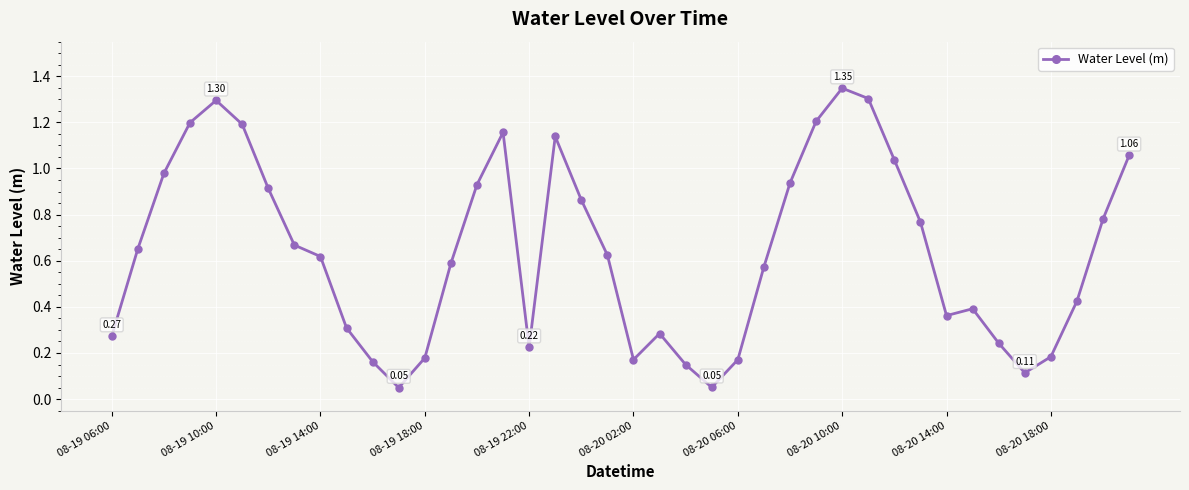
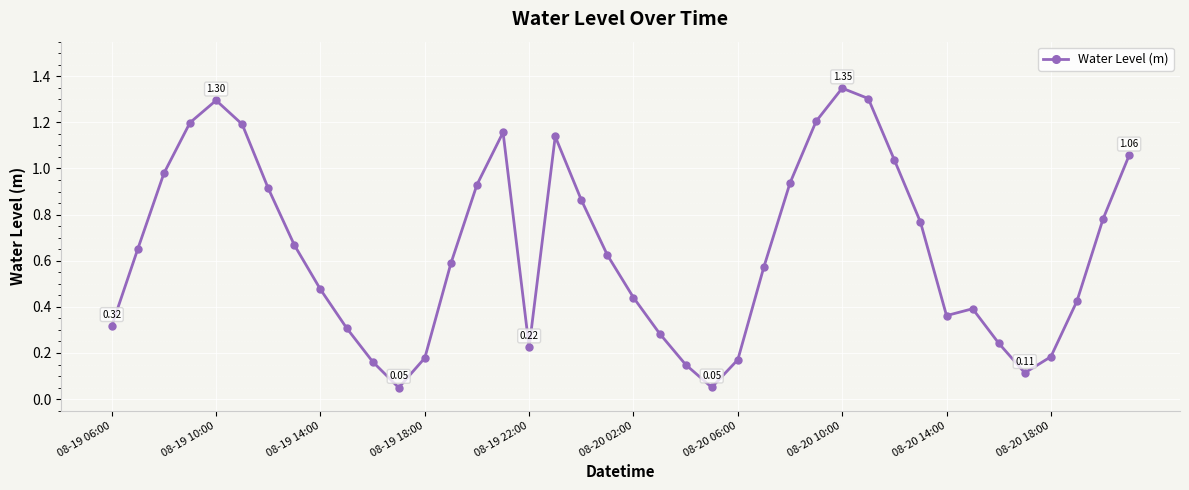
08-19 06:00: 0.27 -> 0.32
08-19 14:00: 0.62 -> 0.48
08-20 02:00: 0.17 -> 0.44
